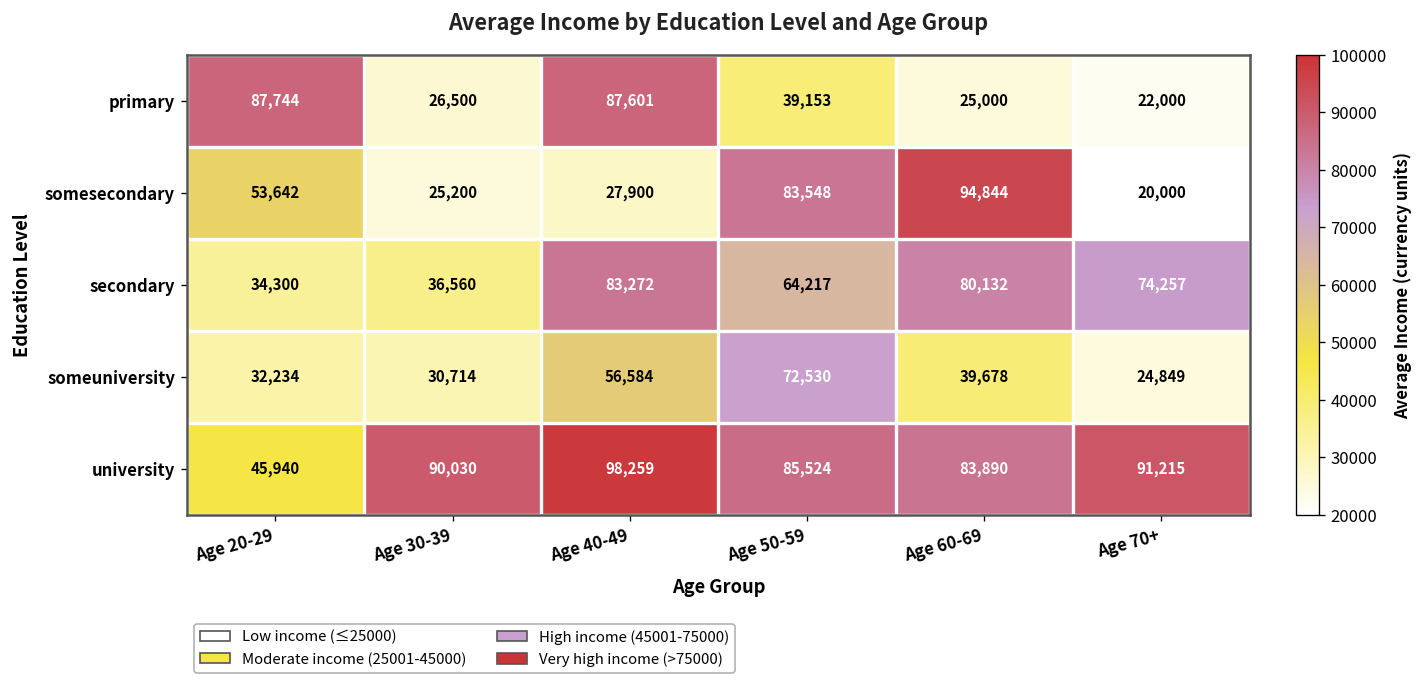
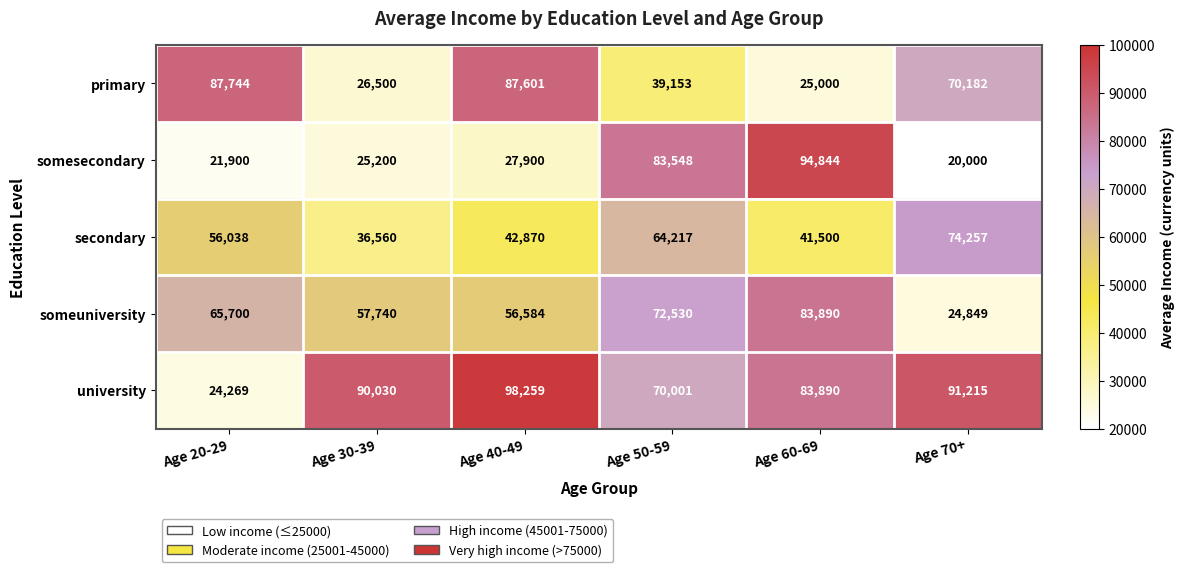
primary, Age 70+: 22,000 -> 70,182
somesecondary, Age 20-29: 53,642 -> 21,900
secondary, Age 20-29: 34,300 -> 56,038
secondary, Age 40-49: 83,272 -> 42,870
secondary, Age 60-69: 80,132 -> 41,500
someuniversity, Age 20-29: 32,234 -> 65,700
someuniversity, Age 30-39: 30,714 -> 57,740
someuniversity, Age 60-69: 39,678 -> 83,890
university, Age 20-29: 45,940 -> 24,269
university, Age 50-59: 85,524 -> 70,001
